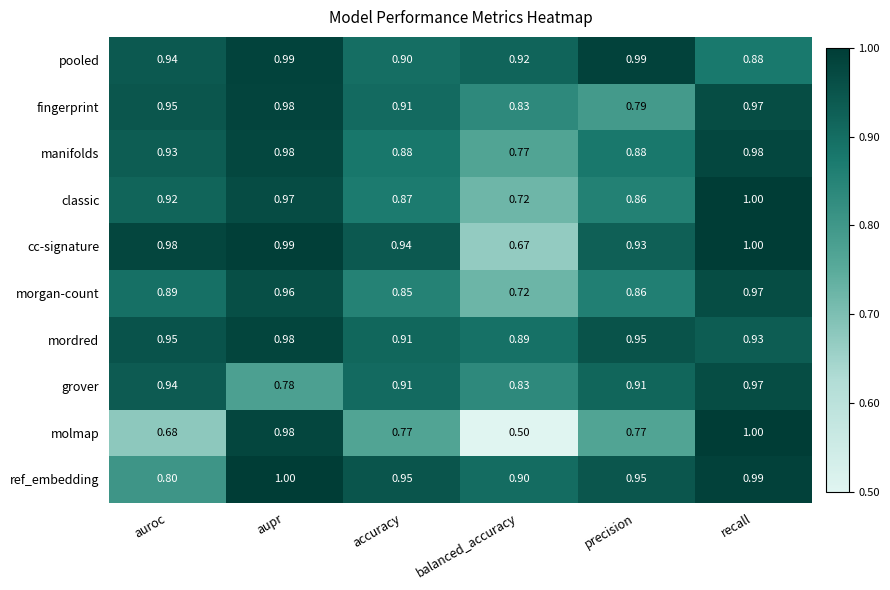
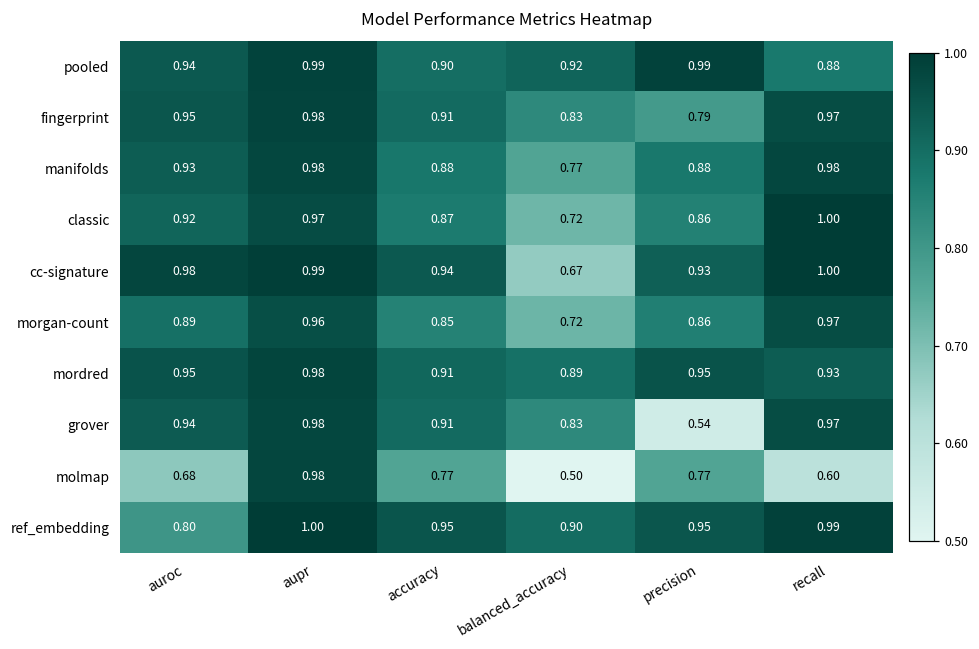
grover, aupr: 0.78 -> 0.98
grover, precision: 0.91 -> 0.54
molmap, recall: 1.00 -> 0.60
